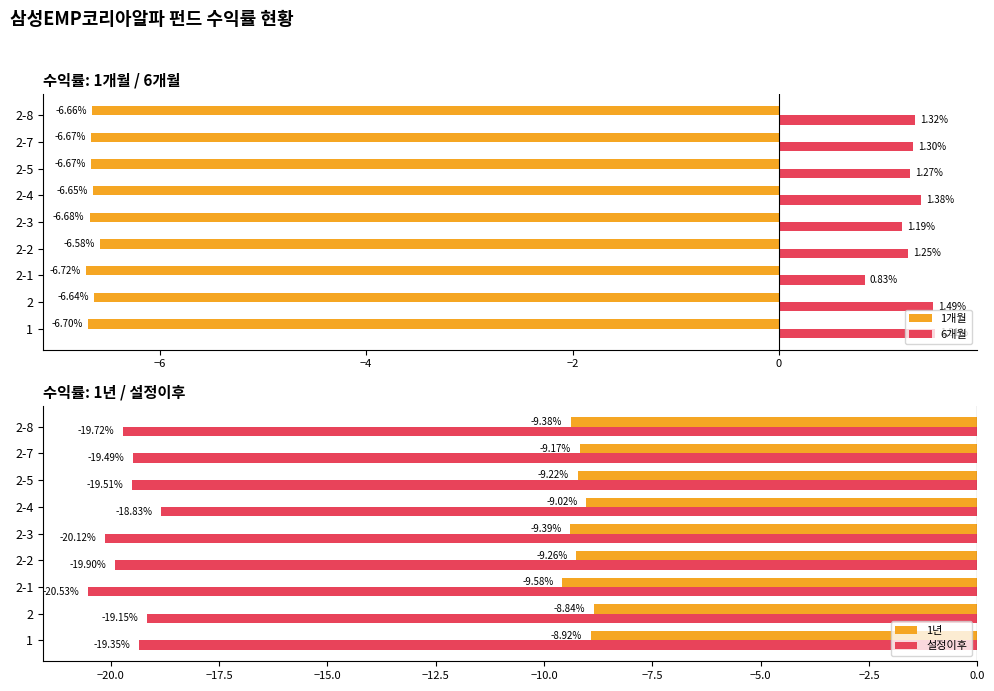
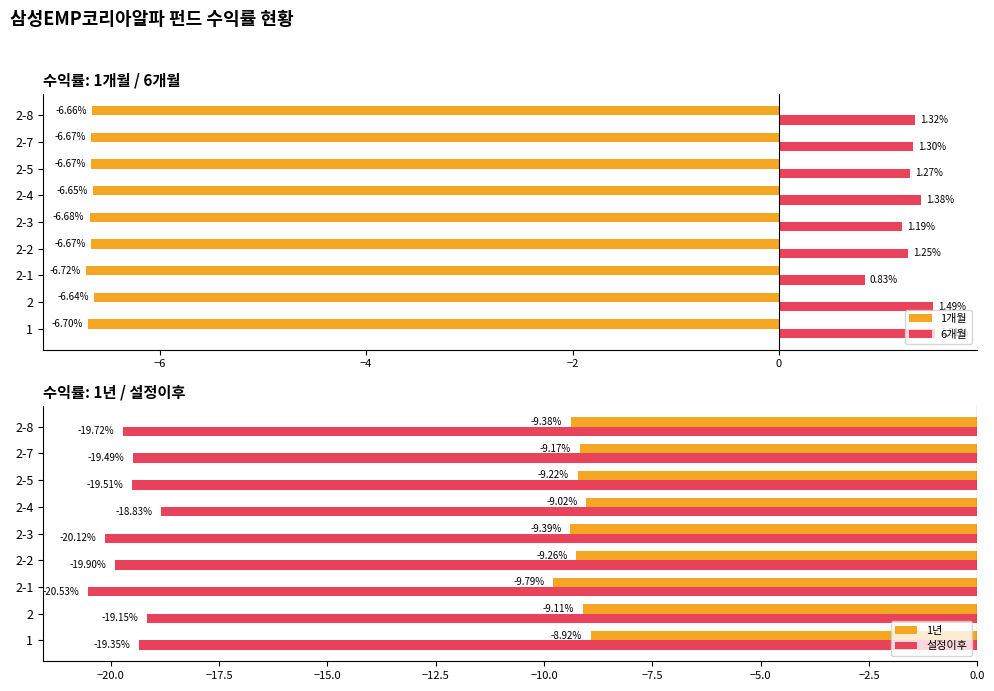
수익률: 1개월 / 6개월, 1개월, 2-2: -6.58% -> -6.67%
수익률: 1년 / 설정이후, 1년, 2-1: -9.58% -> -9.79%
수익률: 1년 / 설정이후, 1년, 2: -8.84% -> -9.11%
